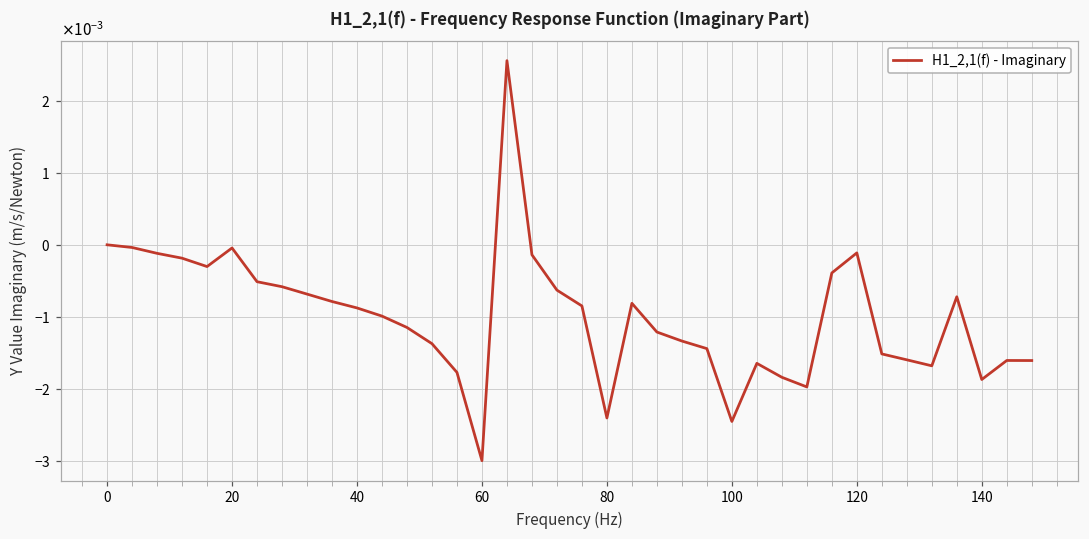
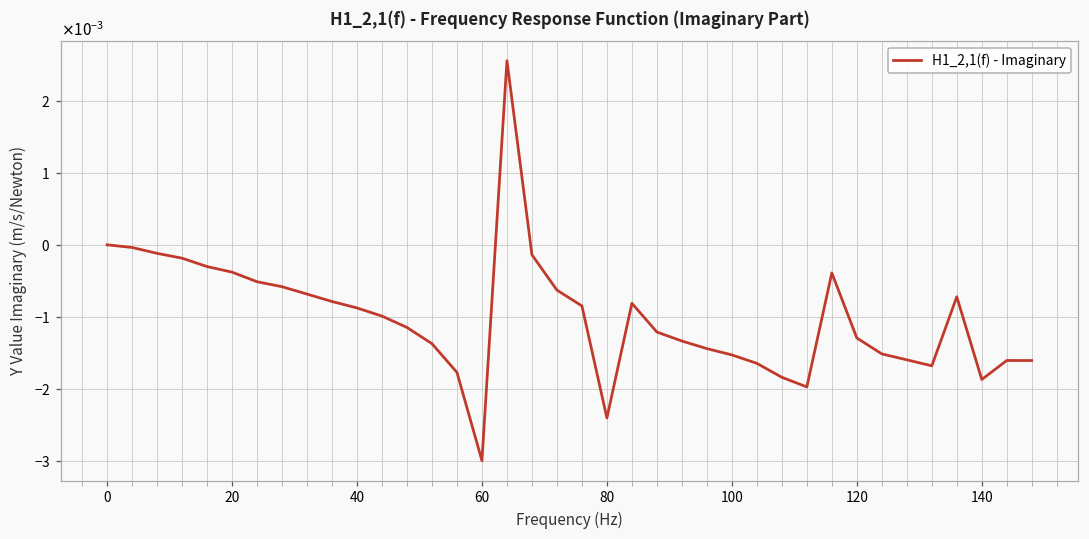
20: 0.0000 -> -0.0004
100: -0.0025 -> -0.0015
120: -0.0001 -> -0.0013
